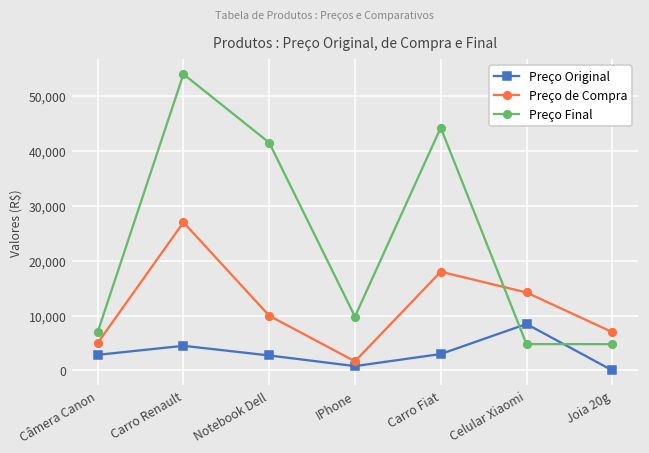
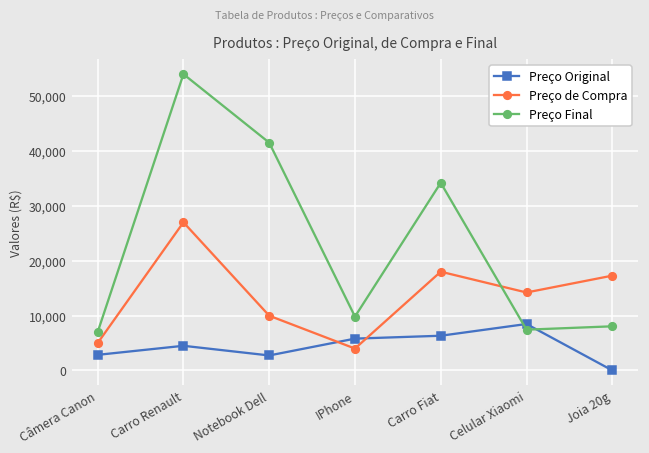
Preço Original, IPhone: 1,000 -> 6,000
Preço de Compra, IPhone: 2,000 -> 4,000
Preço Original, Carro Fiat: 3,000 -> 6,000
Preço Final, Carro Fiat: 44,000 -> 34,000
Preço Final, Celular Xiaomi: 5,000 -> 7,000
Preço de Compra, Joia 20g: 7,000 -> 17,000
Preço Final, Joia 20g: 5,000 -> 8,000
